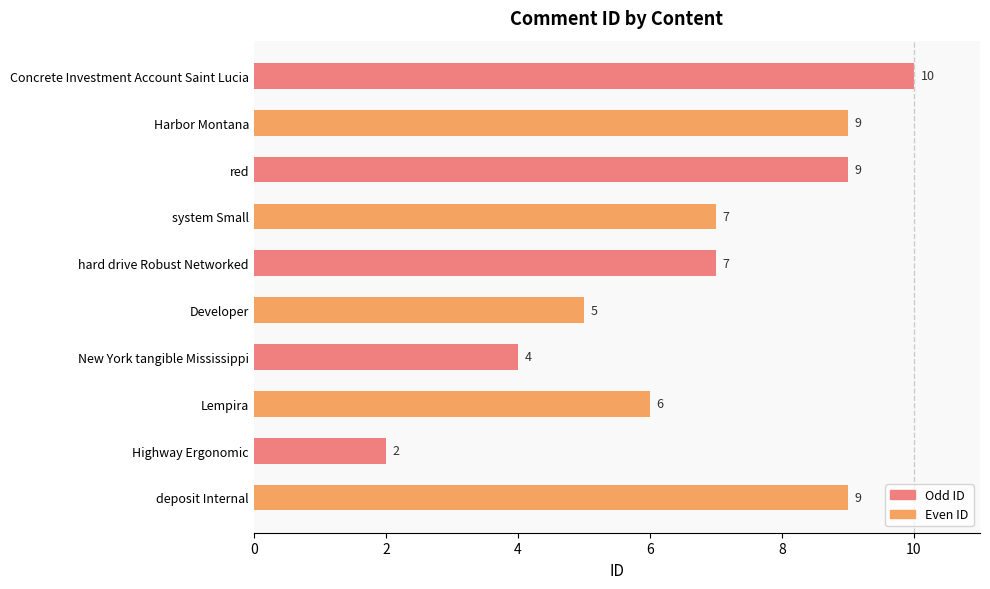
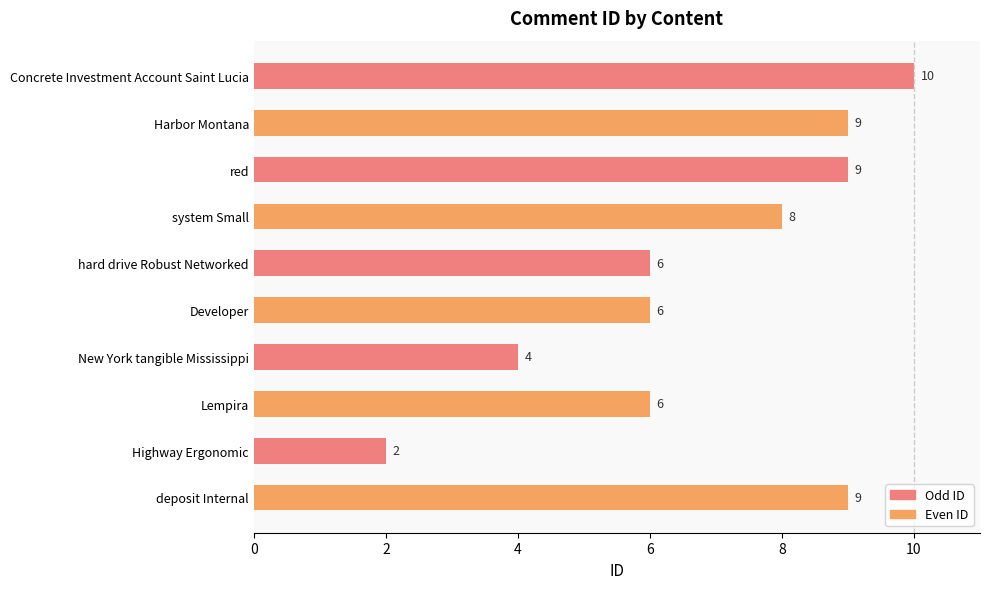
system Small: 7 -> 8
hard drive Robust Networked: 7 -> 6
Developer: 5 -> 6
